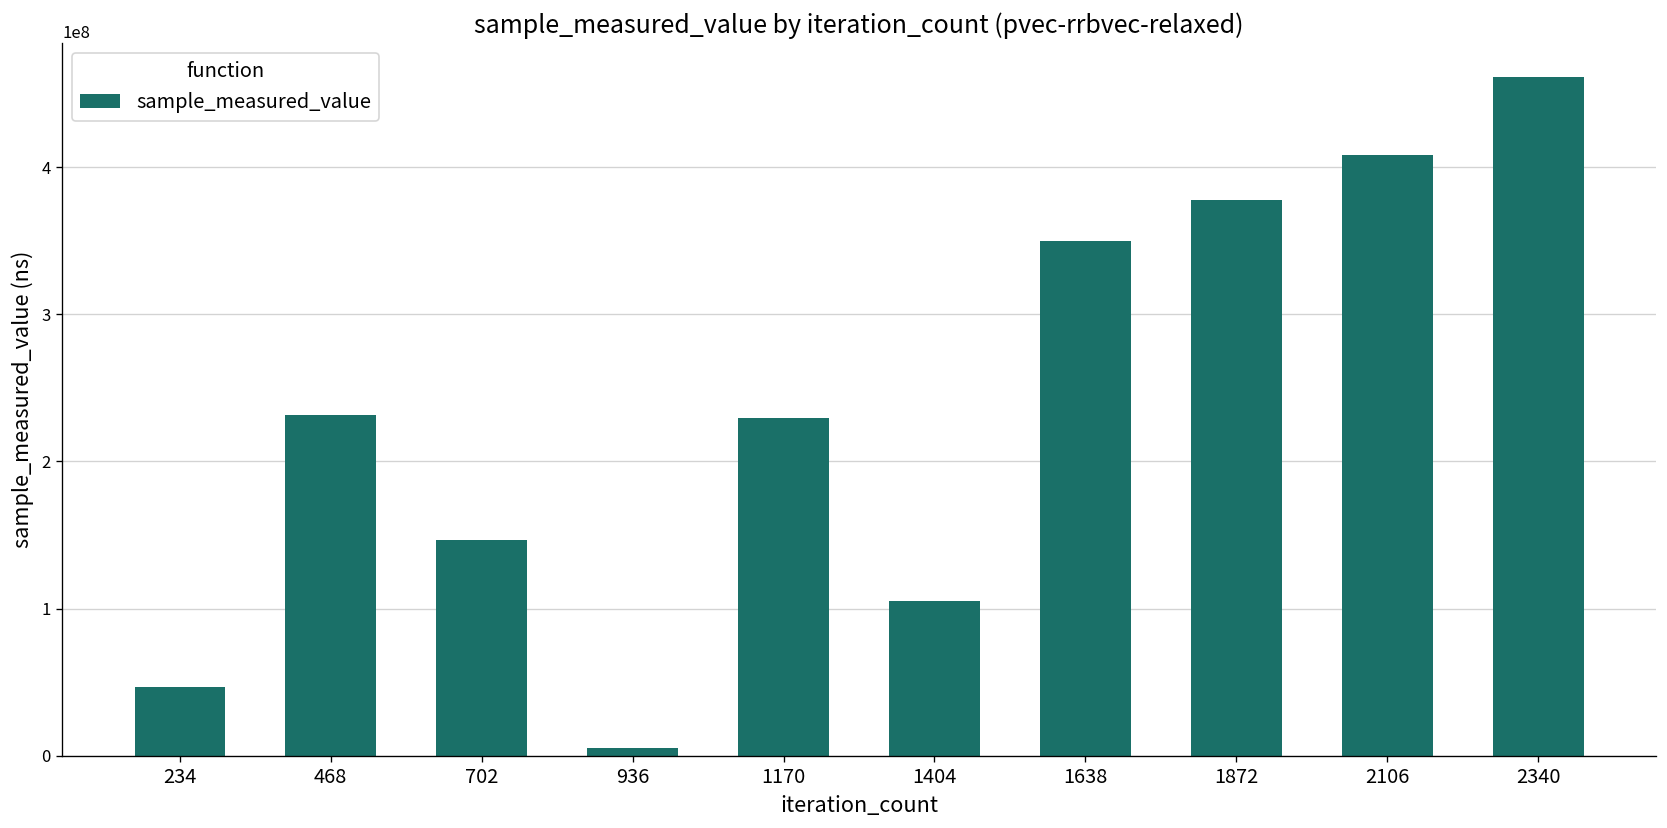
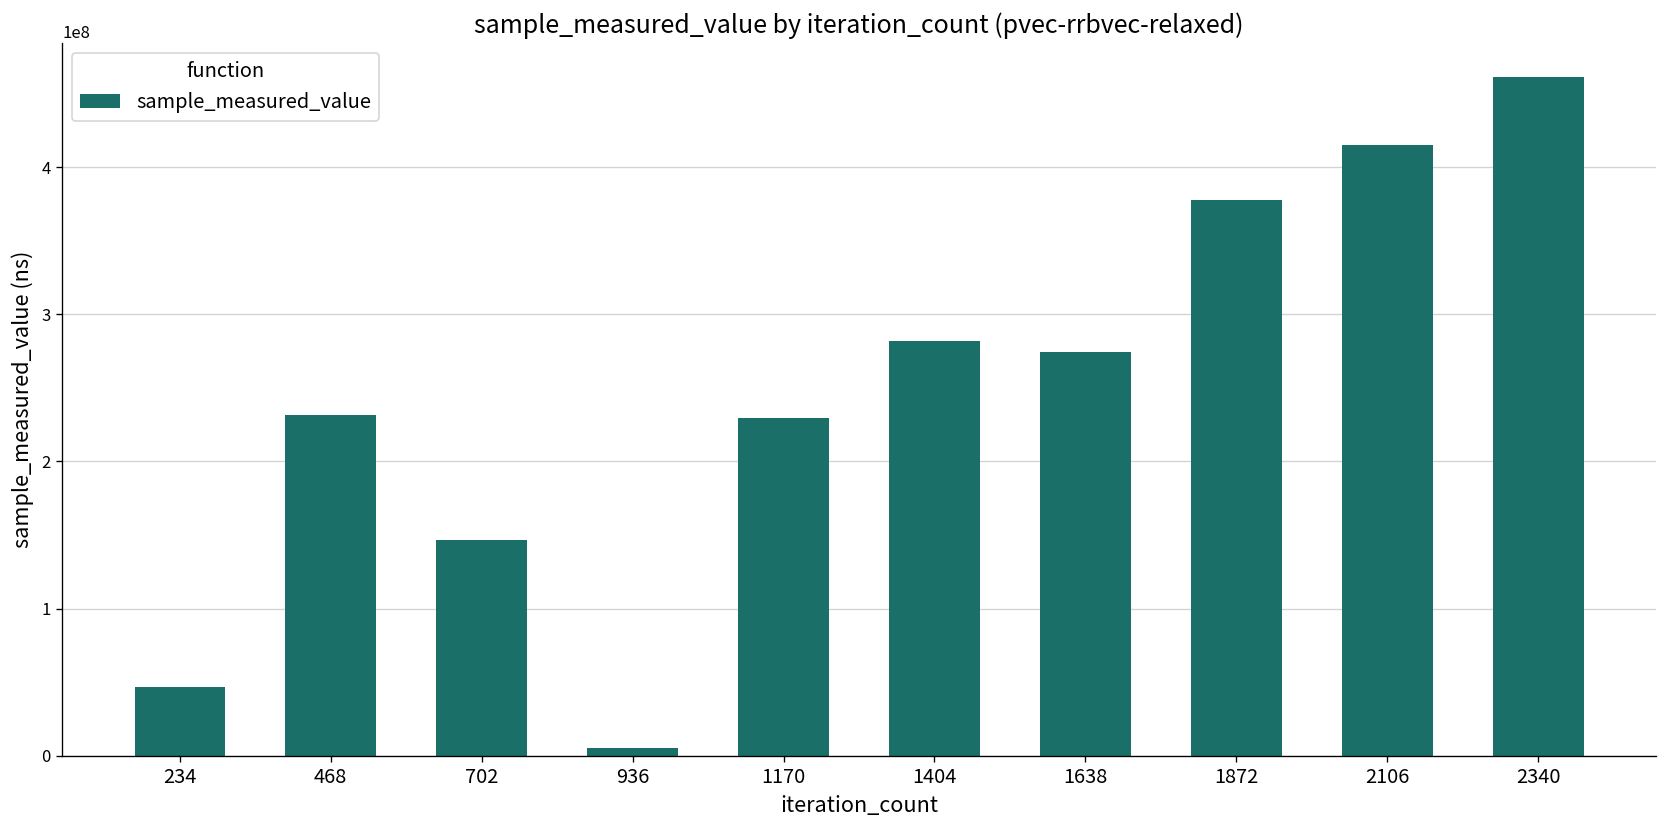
1404: 105000000 -> 282000000
1638: 350000000 -> 275000000
2106: 408000000 -> 415000000
